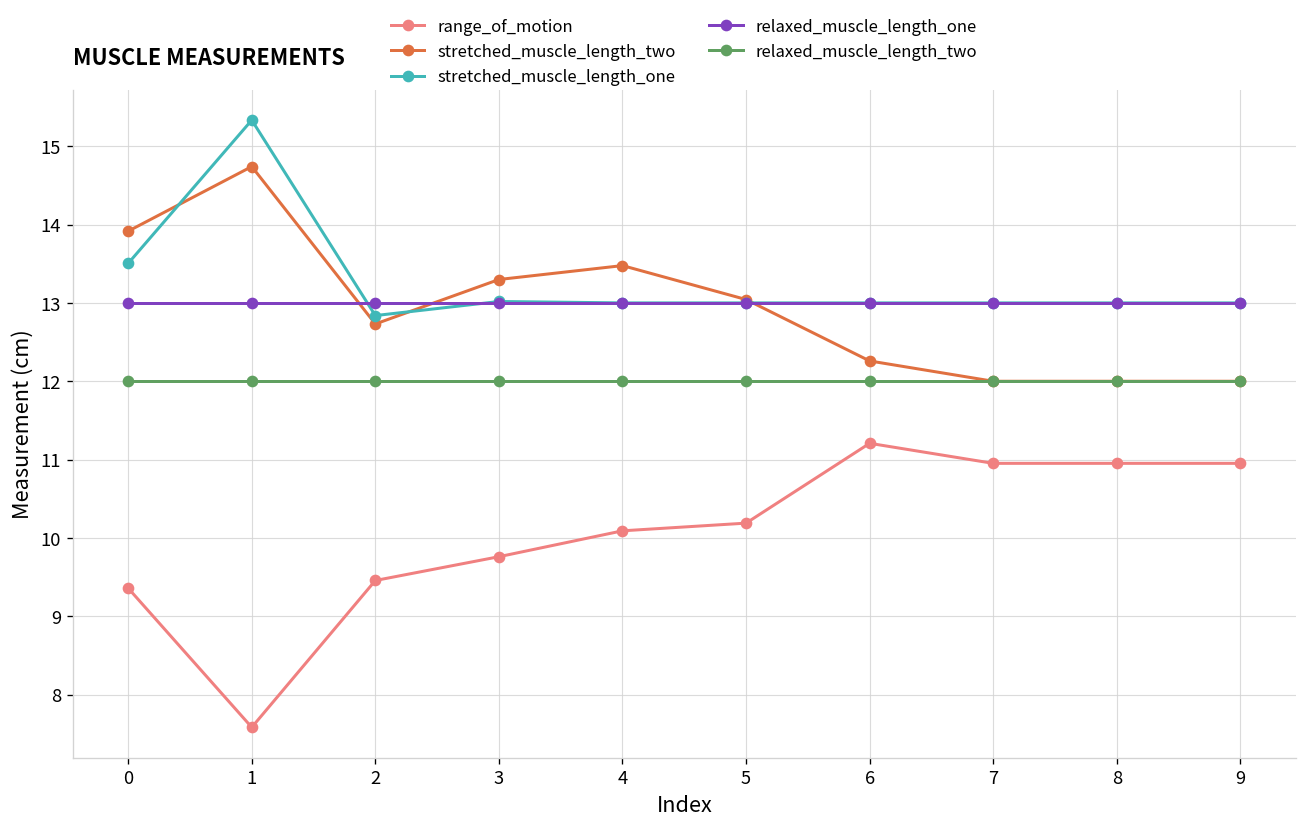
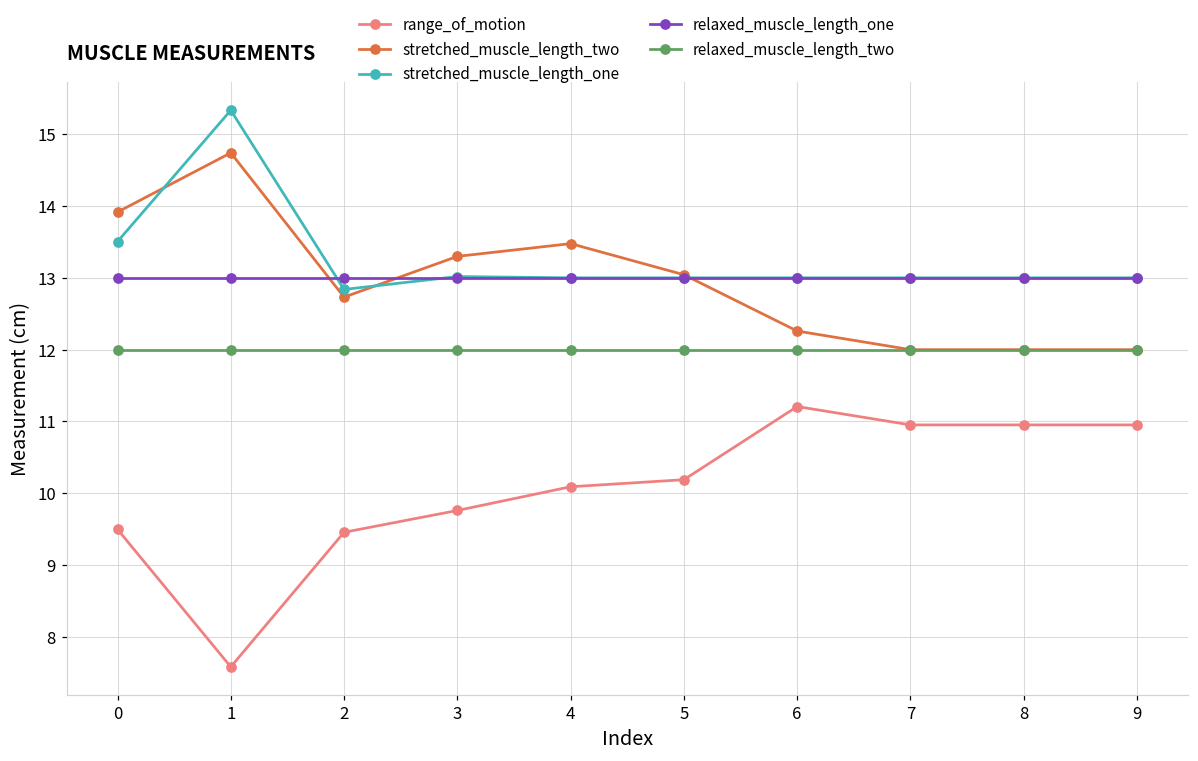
range_of_motion, 0: 9.4 -> 9.5
